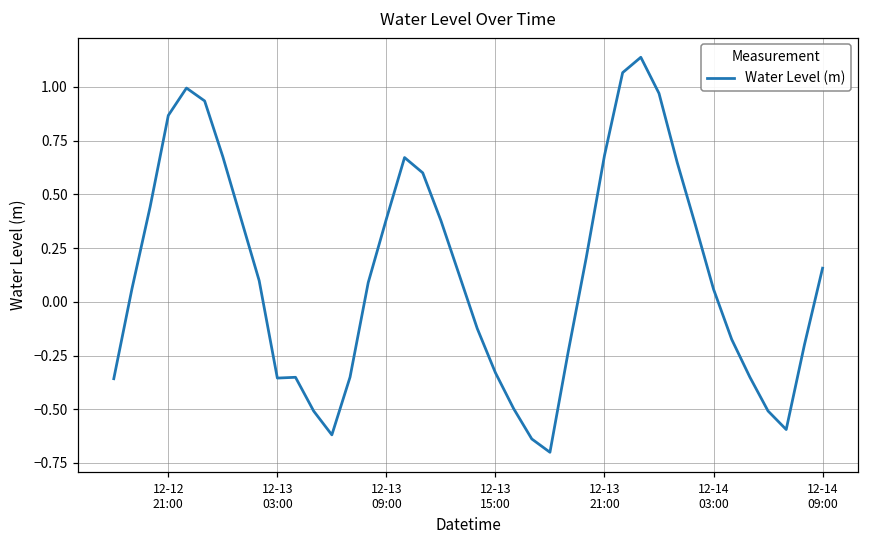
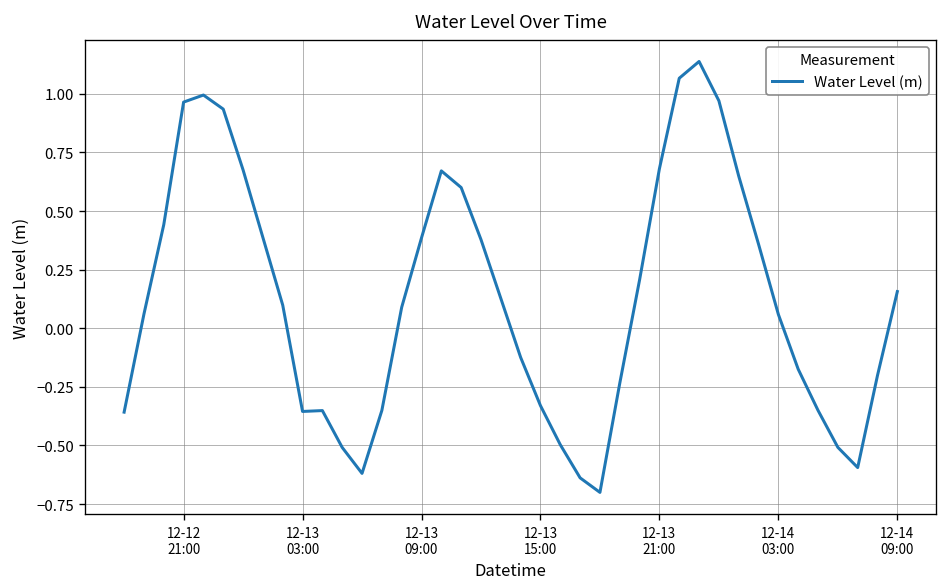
12-12 21:00: 0.87 -> 0.96
